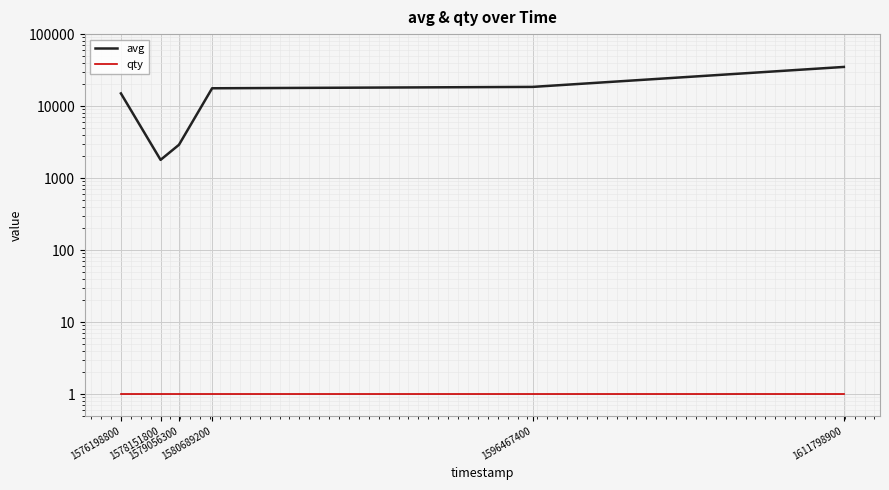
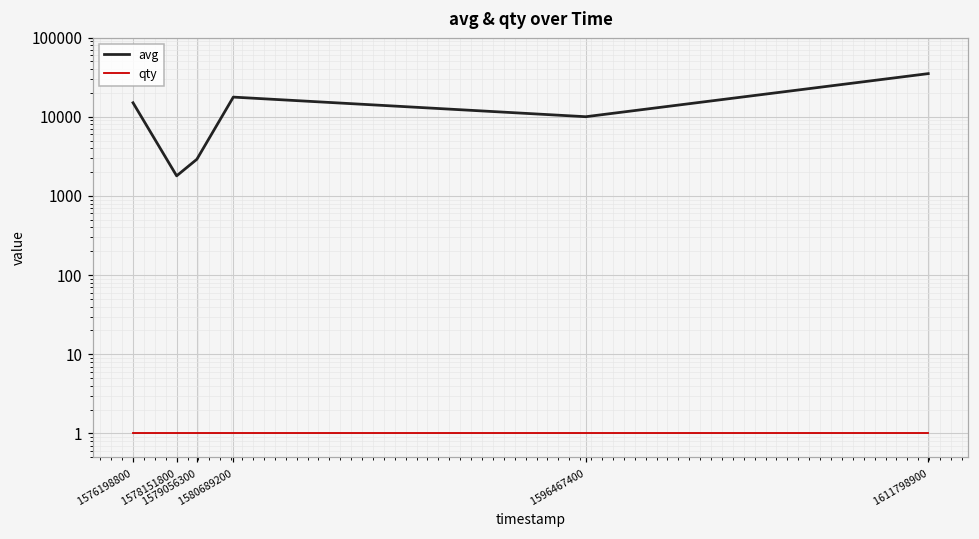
avg, 1596467400: 18000 -> 10000
